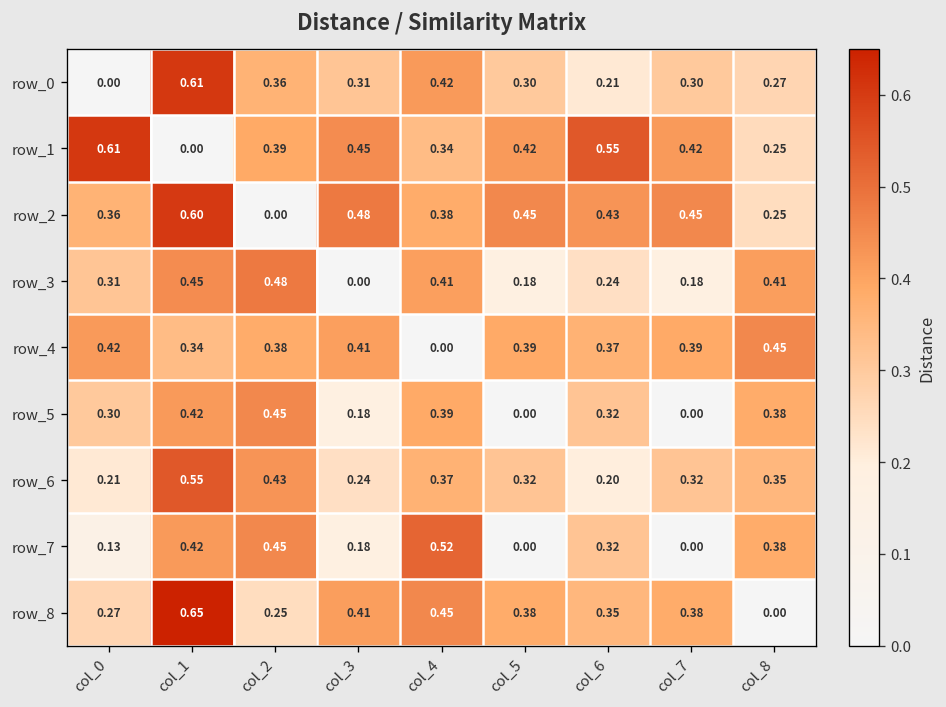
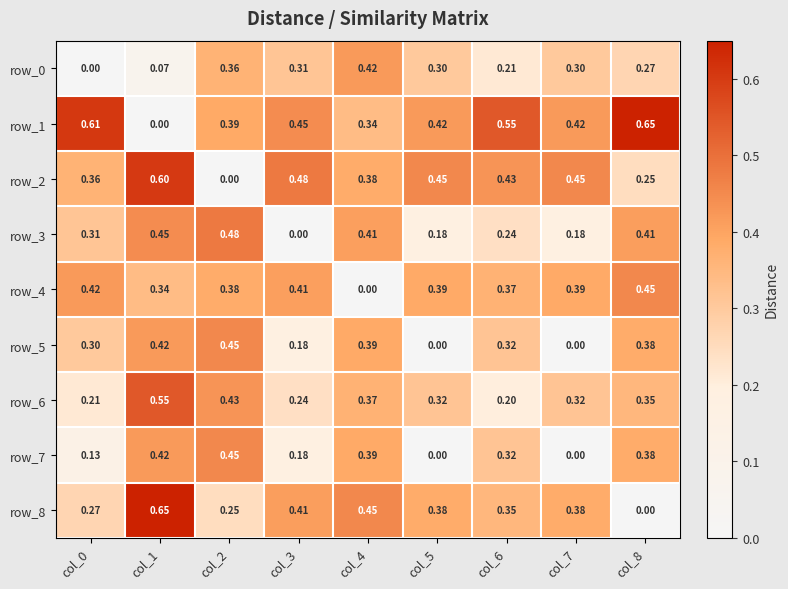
row_0, col_1: 0.61 -> 0.07
row_1, col_8: 0.25 -> 0.65
row_7, col_4: 0.52 -> 0.39
